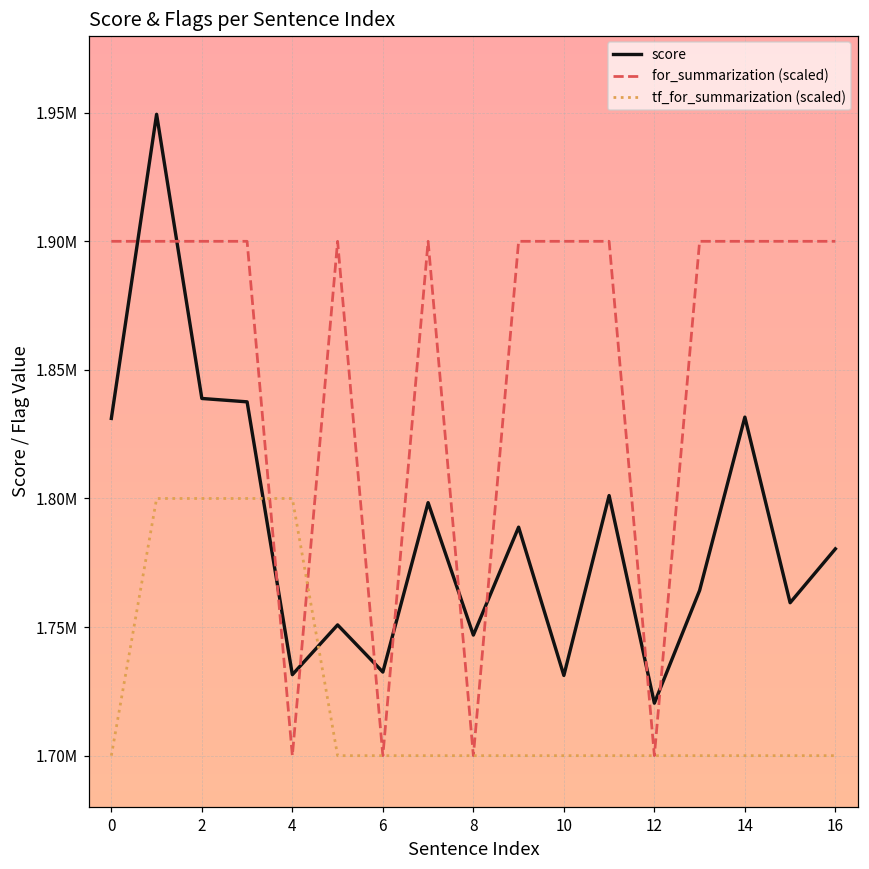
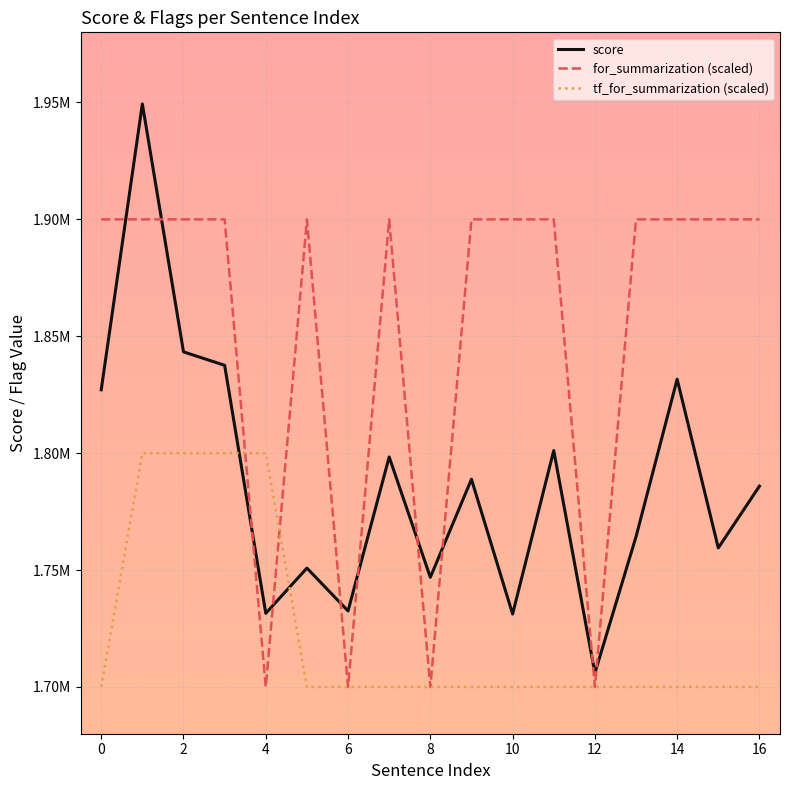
score, 0: 1831000 -> 1827000
score, 2: 1839000 -> 1843000
score, 12: 1720000 -> 1706000
score, 16: 1780000 -> 1786000
